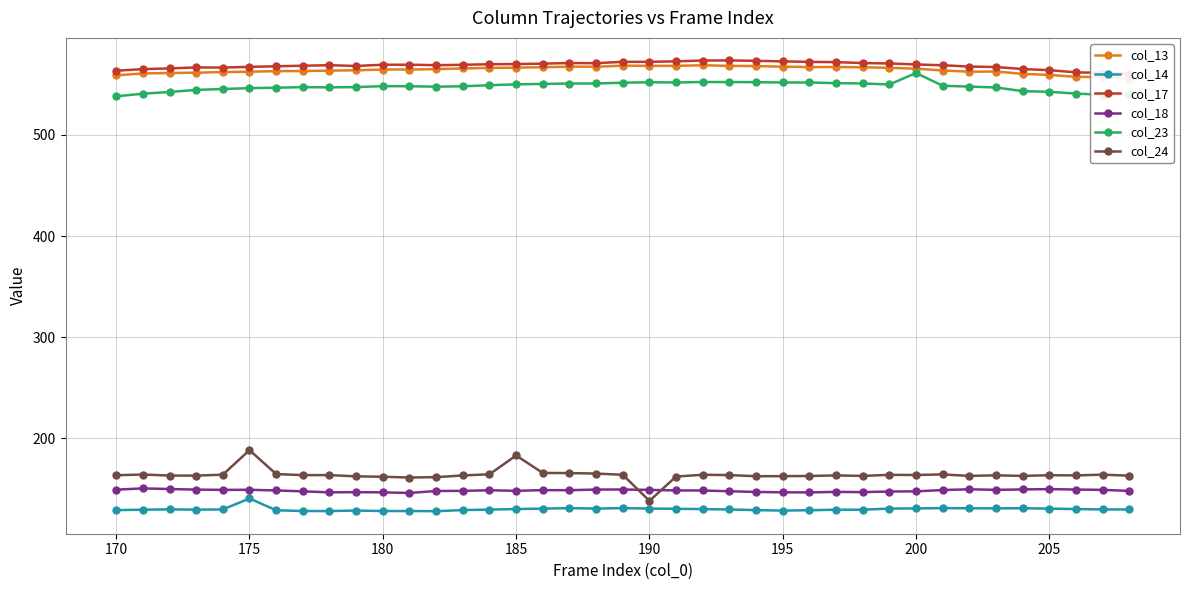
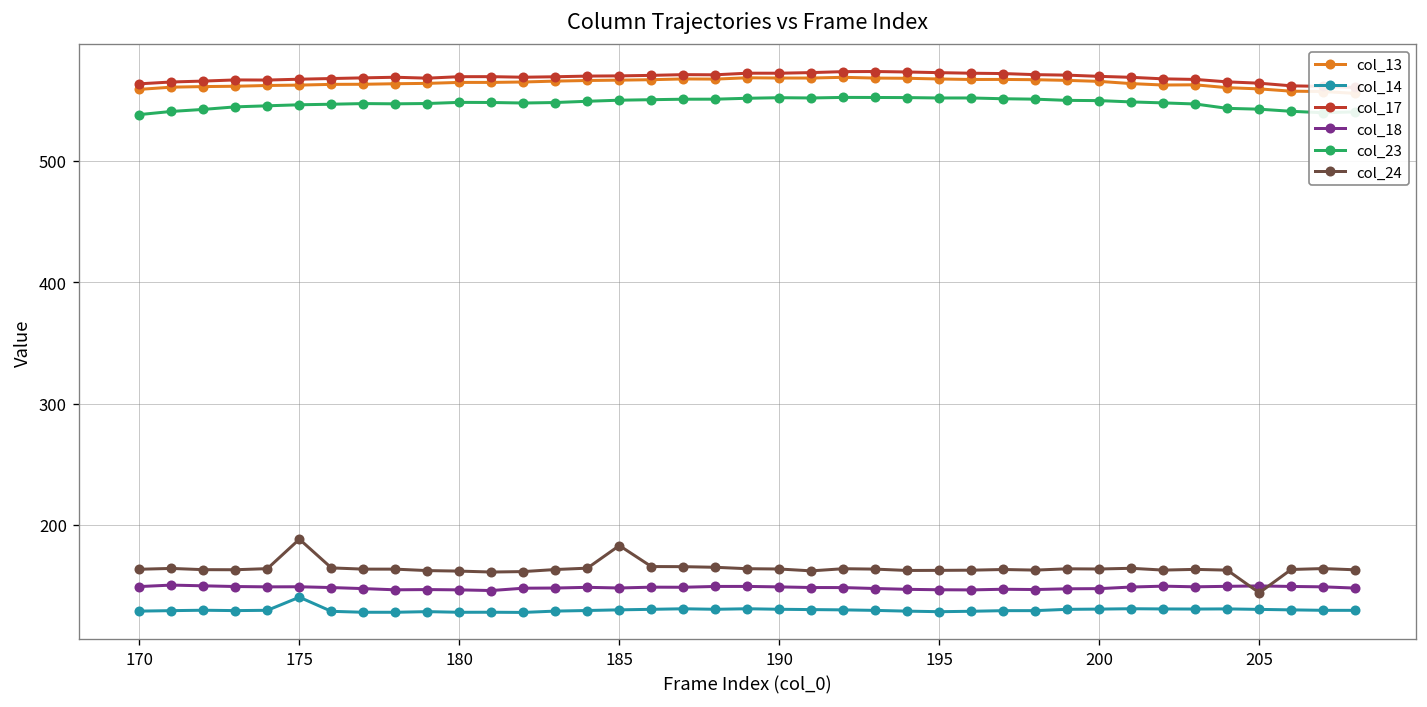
col_24, 190: 138 -> 164
col_23, 200: 561 -> 550
col_24, 205: 163 -> 144
